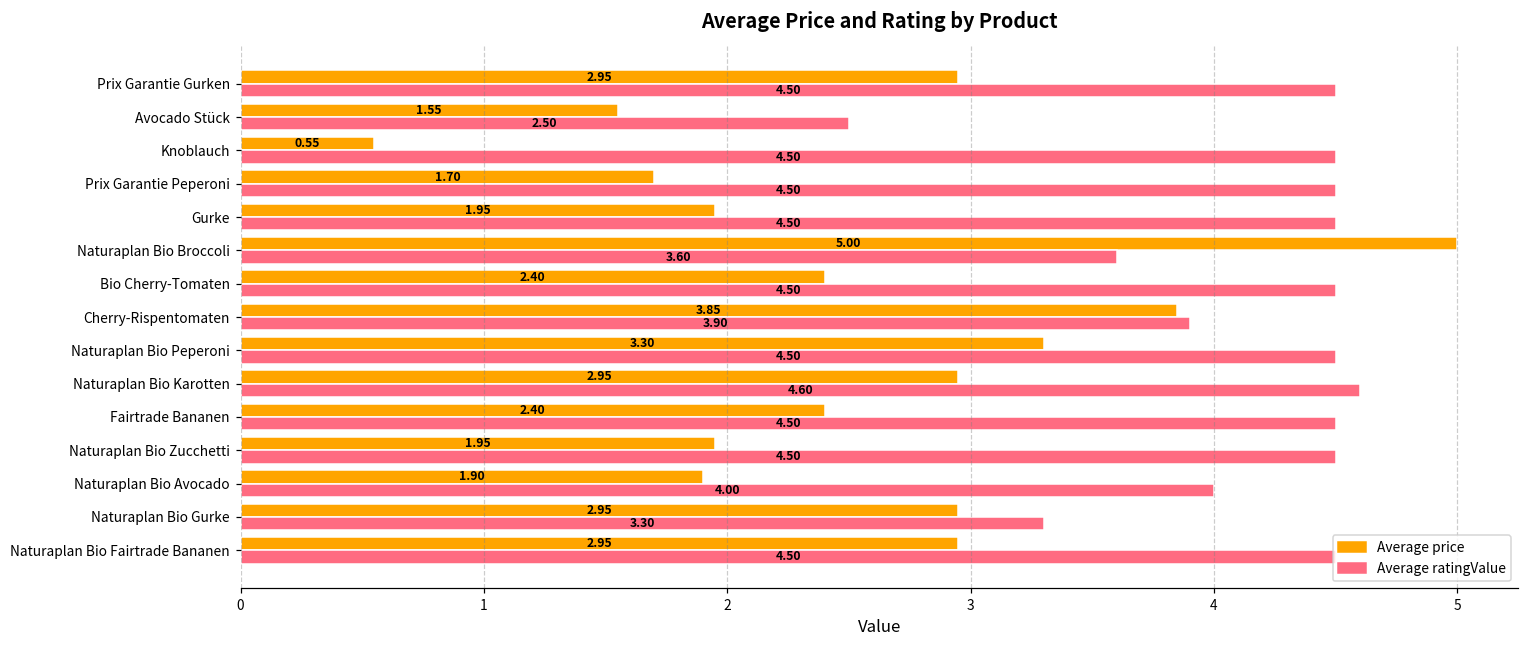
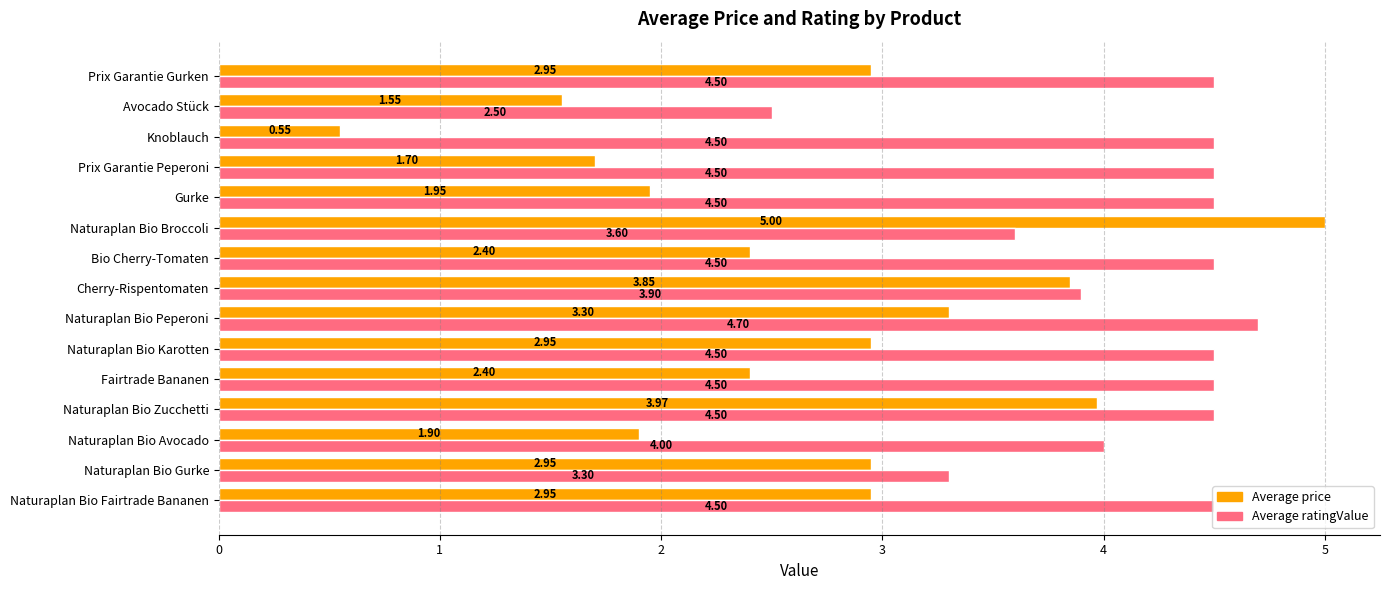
Average ratingValue, Naturaplan Bio Peperoni: 4.50 -> 4.70
Average ratingValue, Naturaplan Bio Karotten: 4.60 -> 4.50
Average price, Naturaplan Bio Zucchetti: 1.95 -> 3.97
